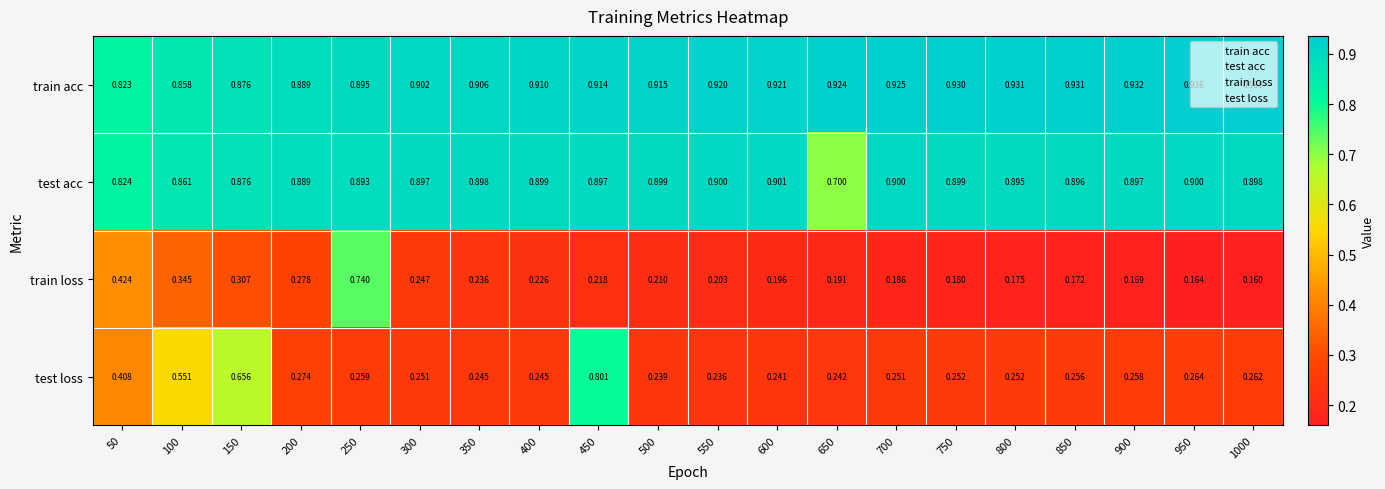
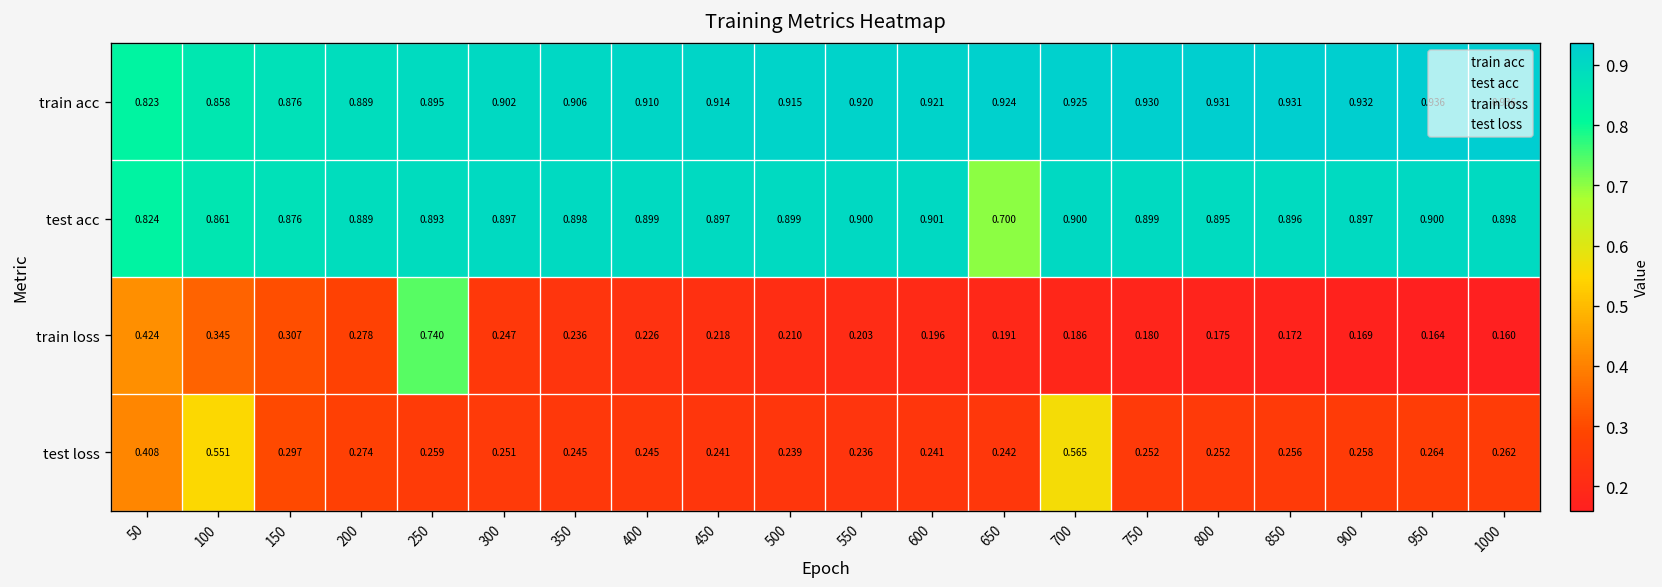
test loss, 150: 0.656 -> 0.297
test loss, 450: 0.801 -> 0.241
test loss, 700: 0.251 -> 0.565
